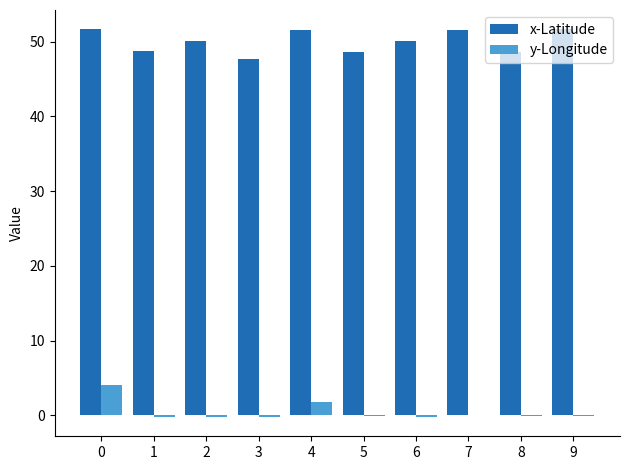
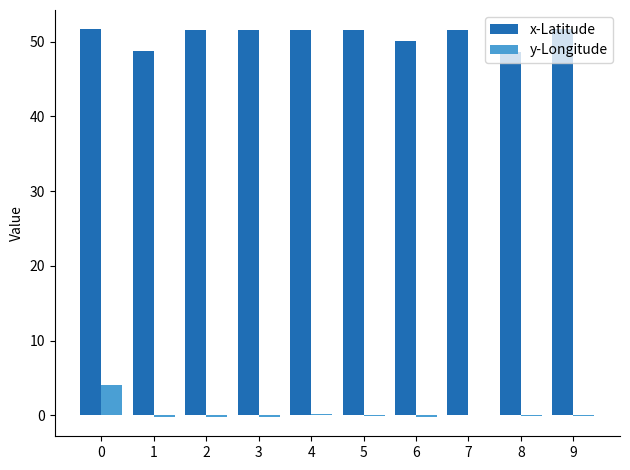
x-Latitude, 2: 50 -> 51
x-Latitude, 3: 48 -> 52
y-Longitude, 4: 2 -> 0
x-Latitude, 5: 49 -> 52
